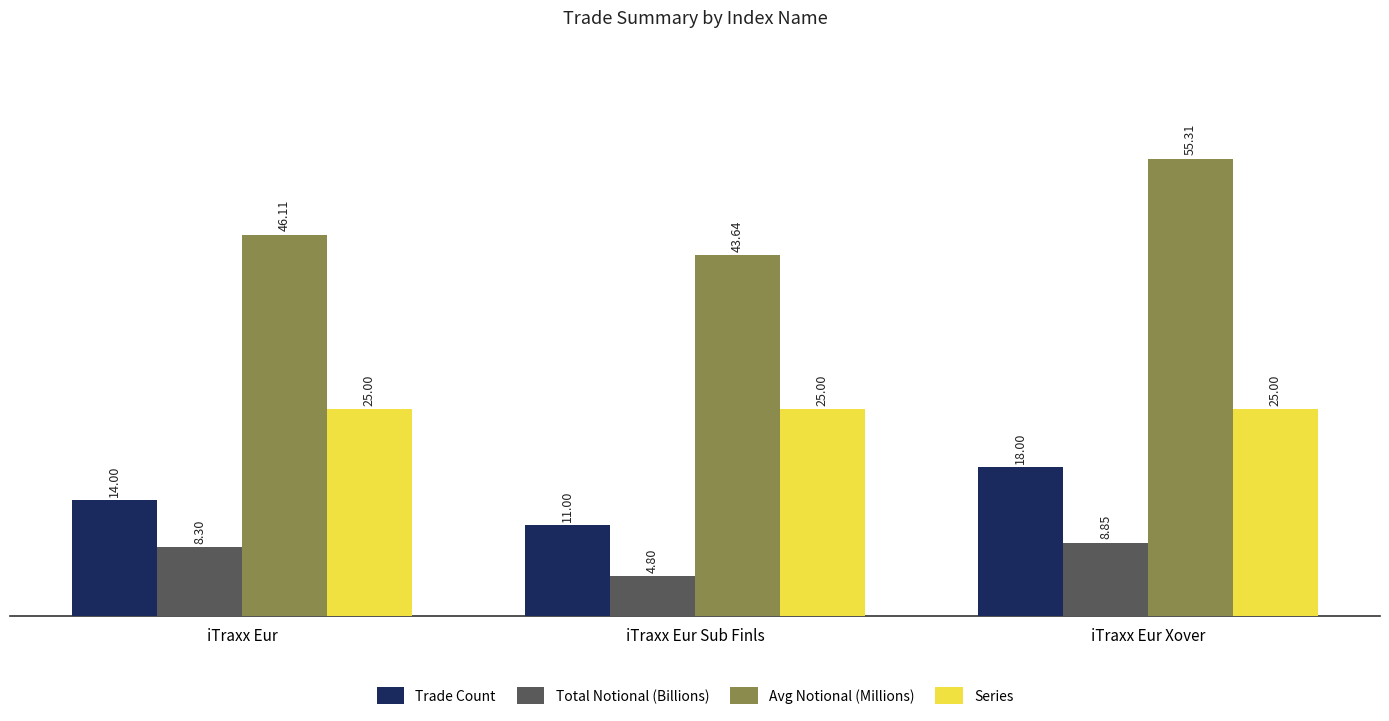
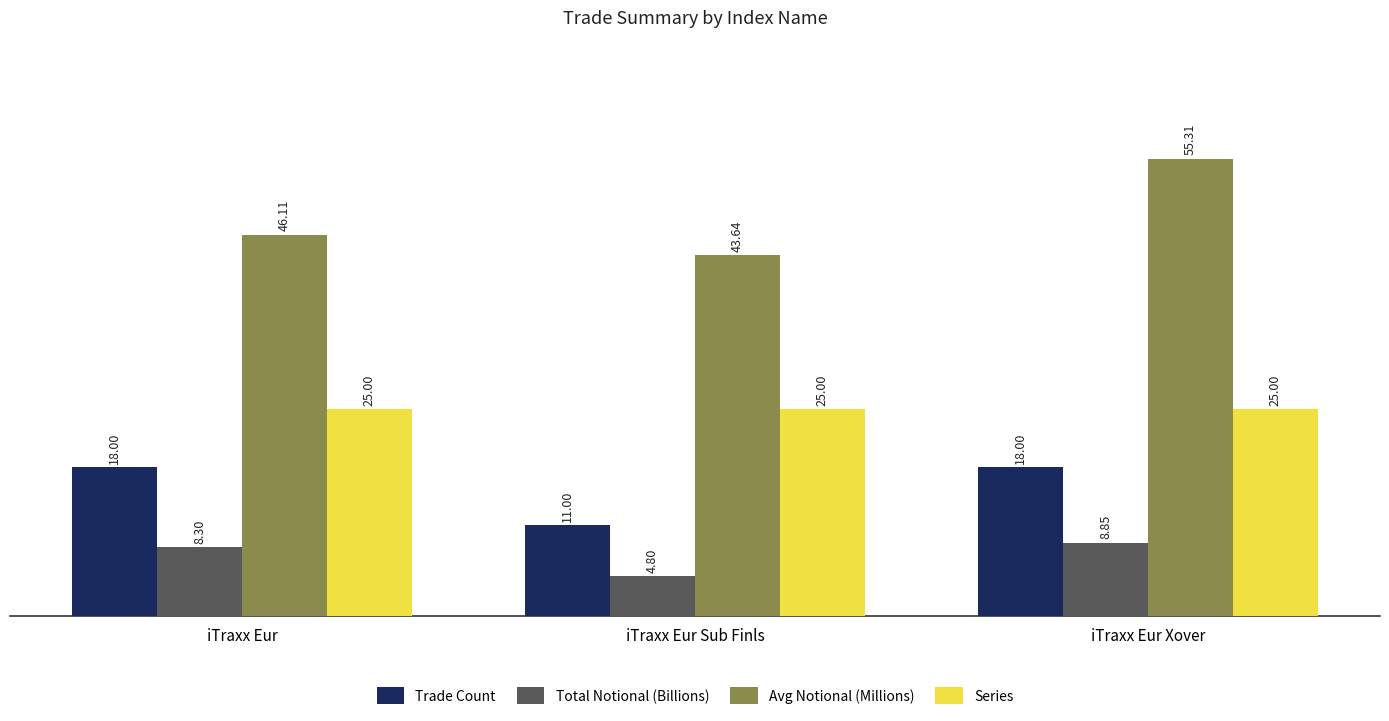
Trade Count, iTraxx Eur: 14.00 -> 18.00
